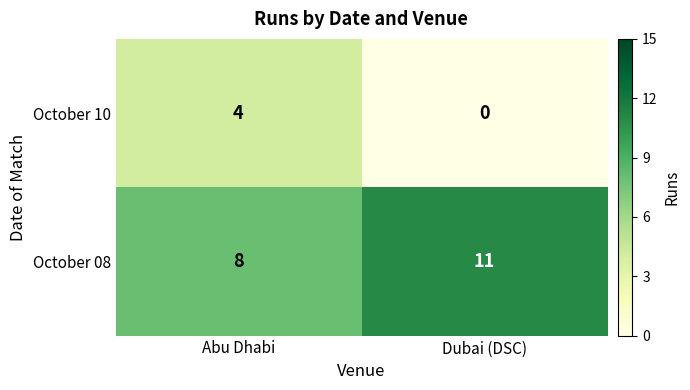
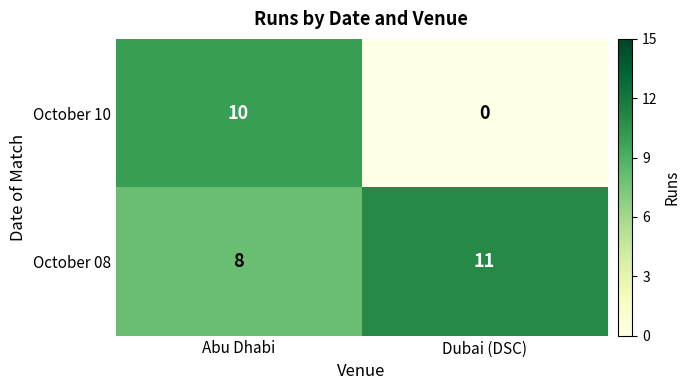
October 10, Abu Dhabi: 4 -> 10
